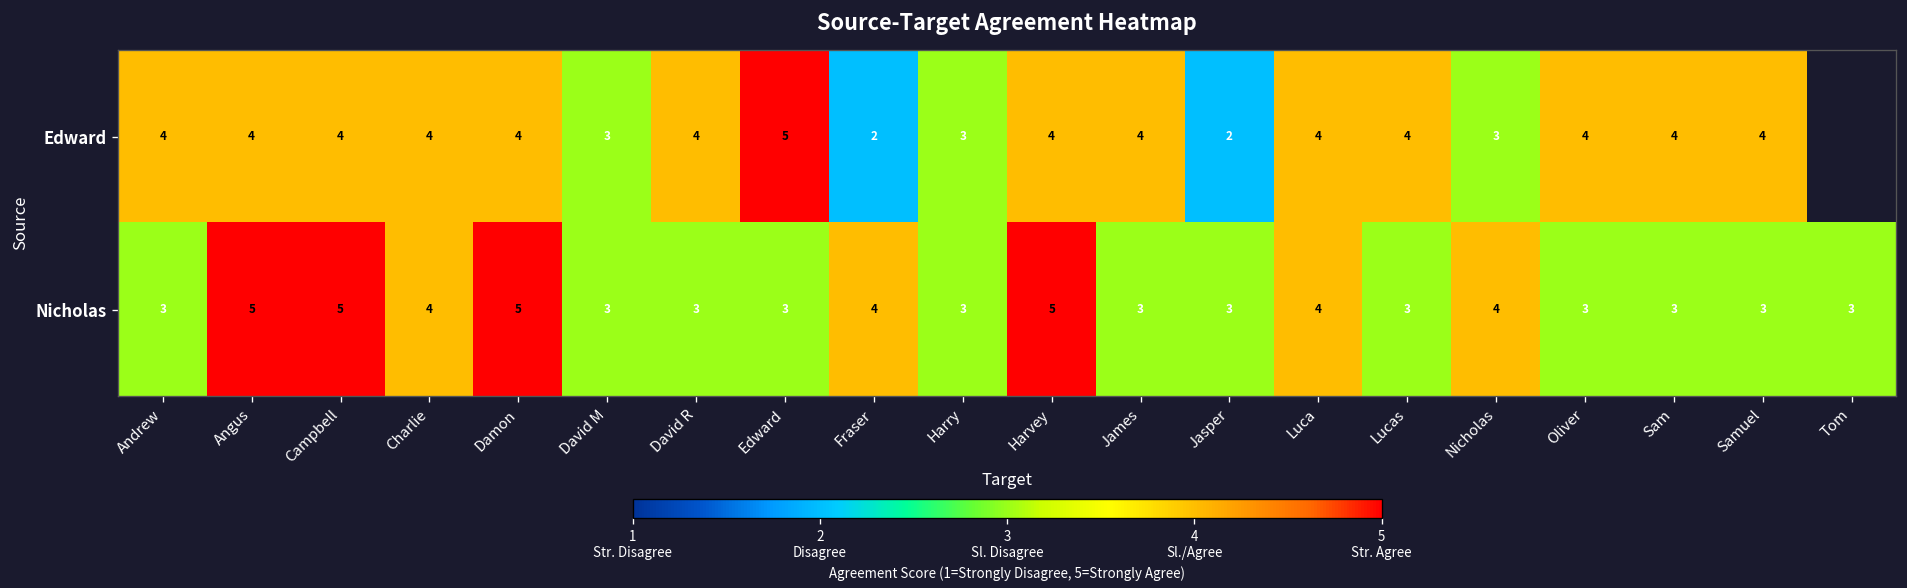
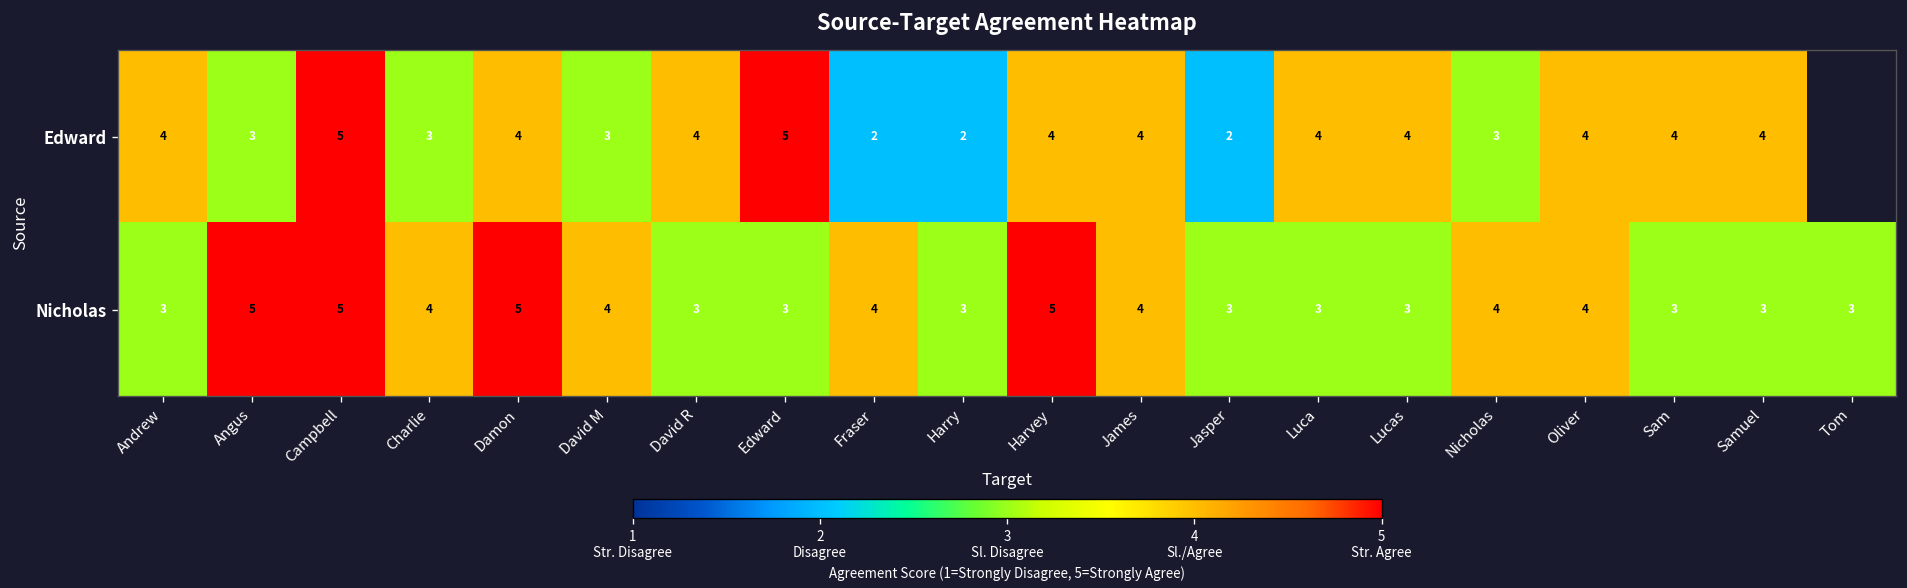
Edward, Angus: 4 -> 3
Edward, Campbell: 4 -> 5
Edward, Charlie: 4 -> 3
Edward, Harry: 3 -> 2
Nicholas, David M: 3 -> 4
Nicholas, James: 3 -> 4
Nicholas, Luca: 4 -> 3
Nicholas, Oliver: 3 -> 4
